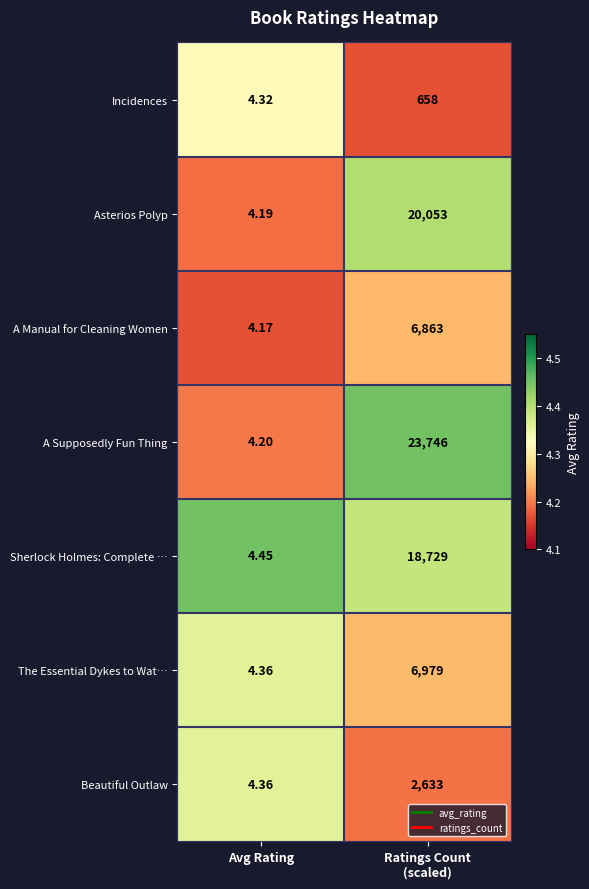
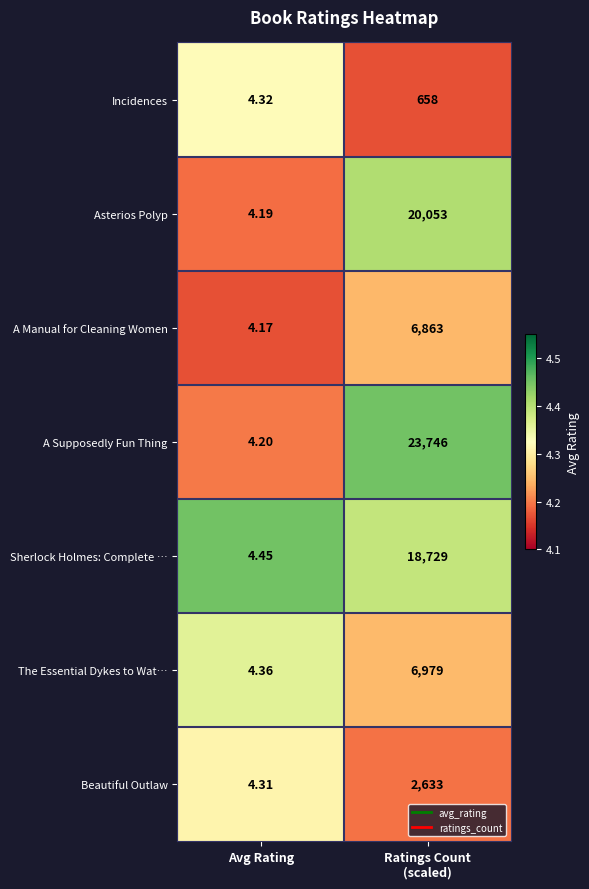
Beautiful Outlaw, Avg Rating: 4.36 -> 4.31
